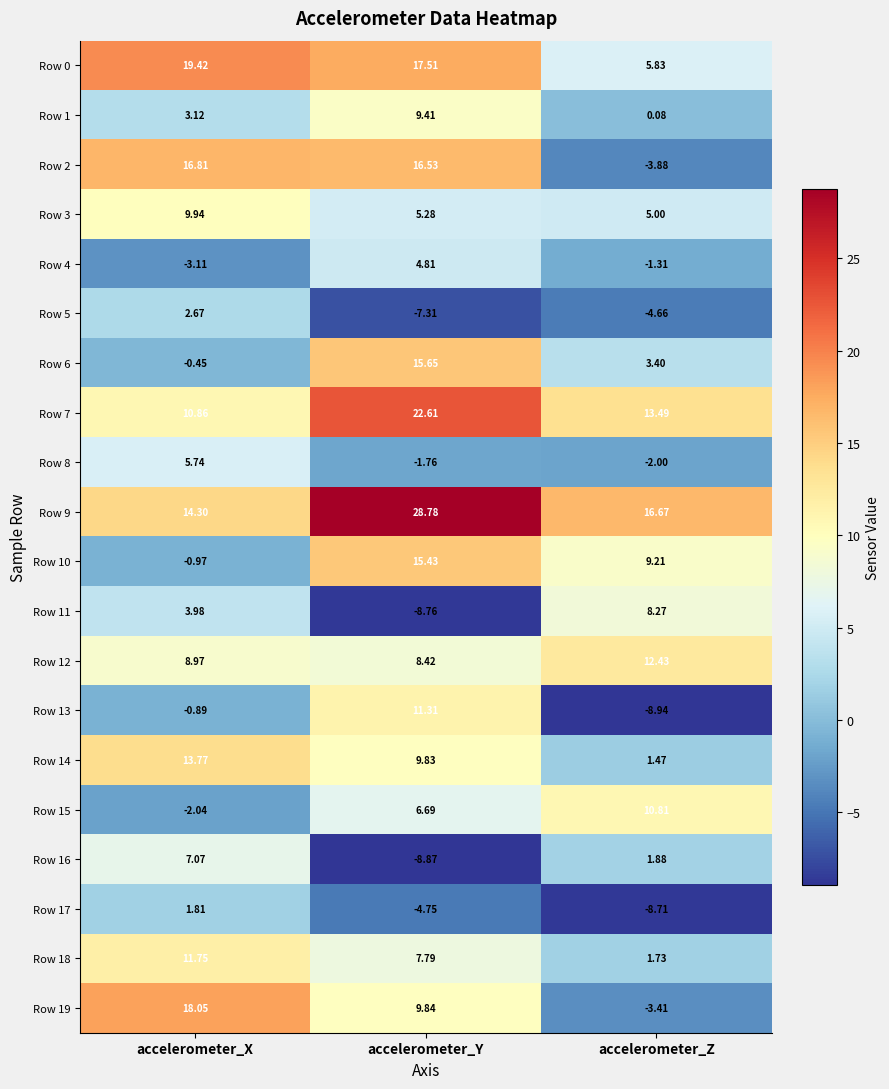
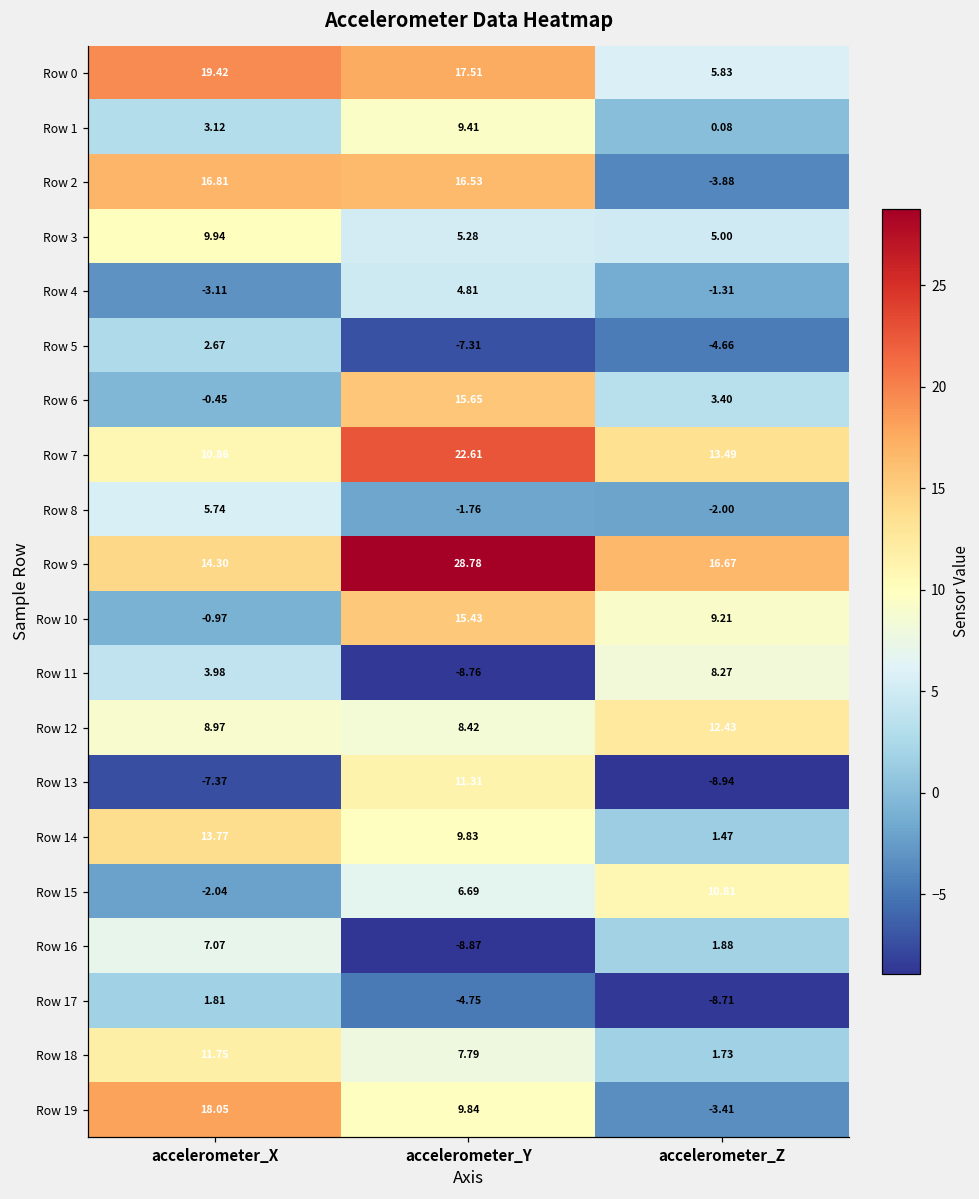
Row 13, accelerometer_X: -0.89 -> -7.37
